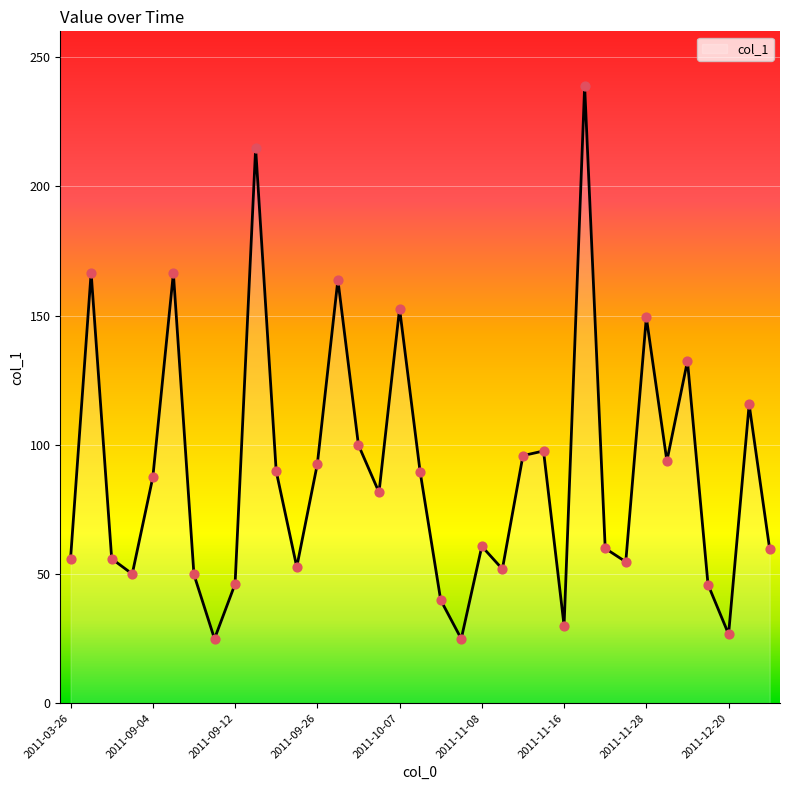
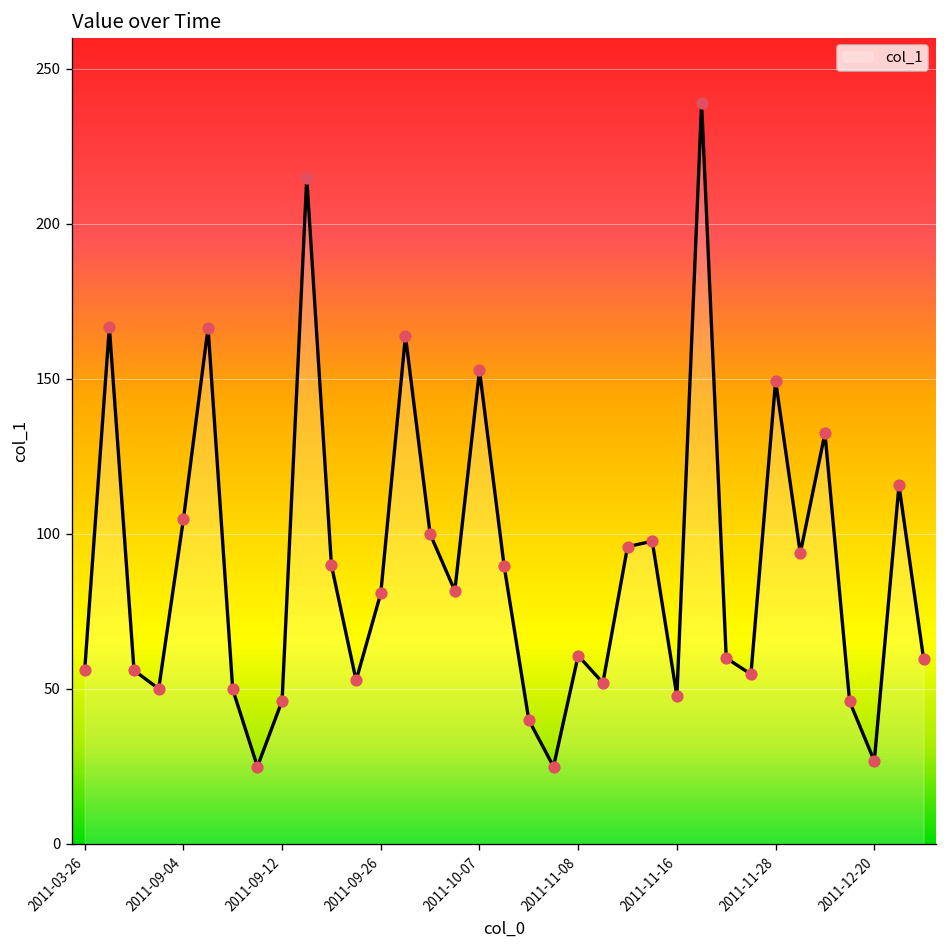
2011-09-04: 87 -> 105
2011-09-26: 93 -> 81
2011-11-16: 30 -> 48
